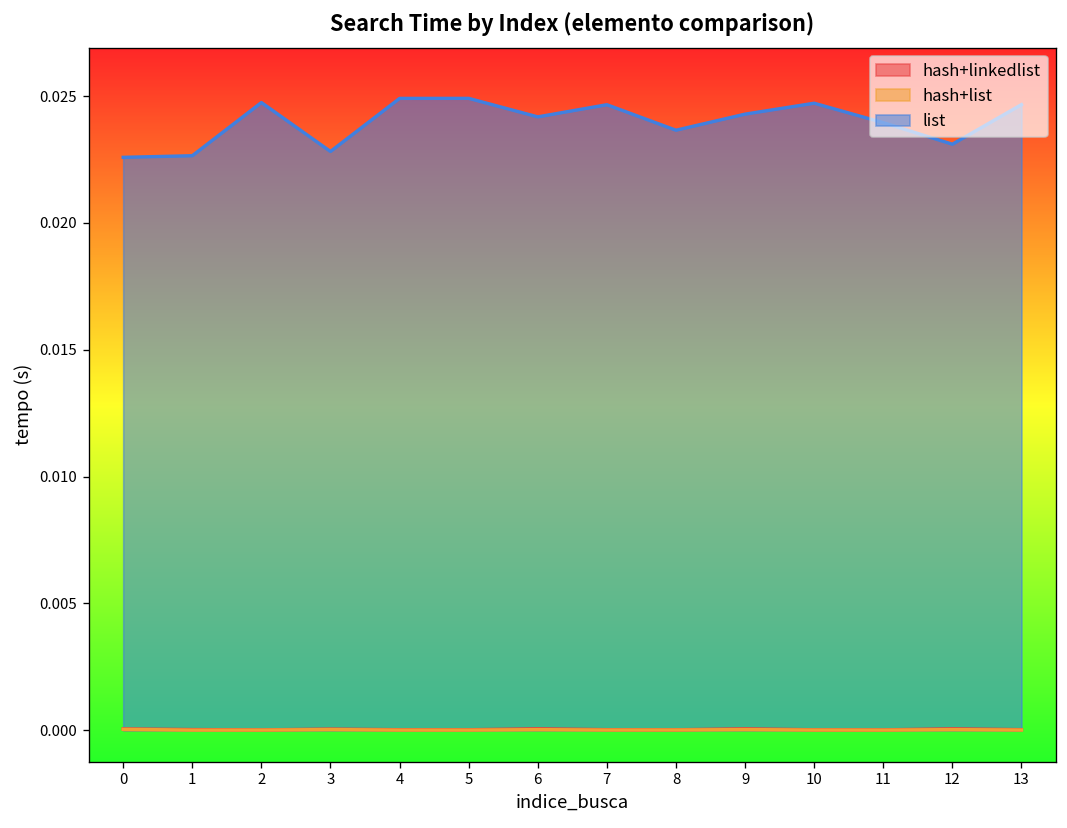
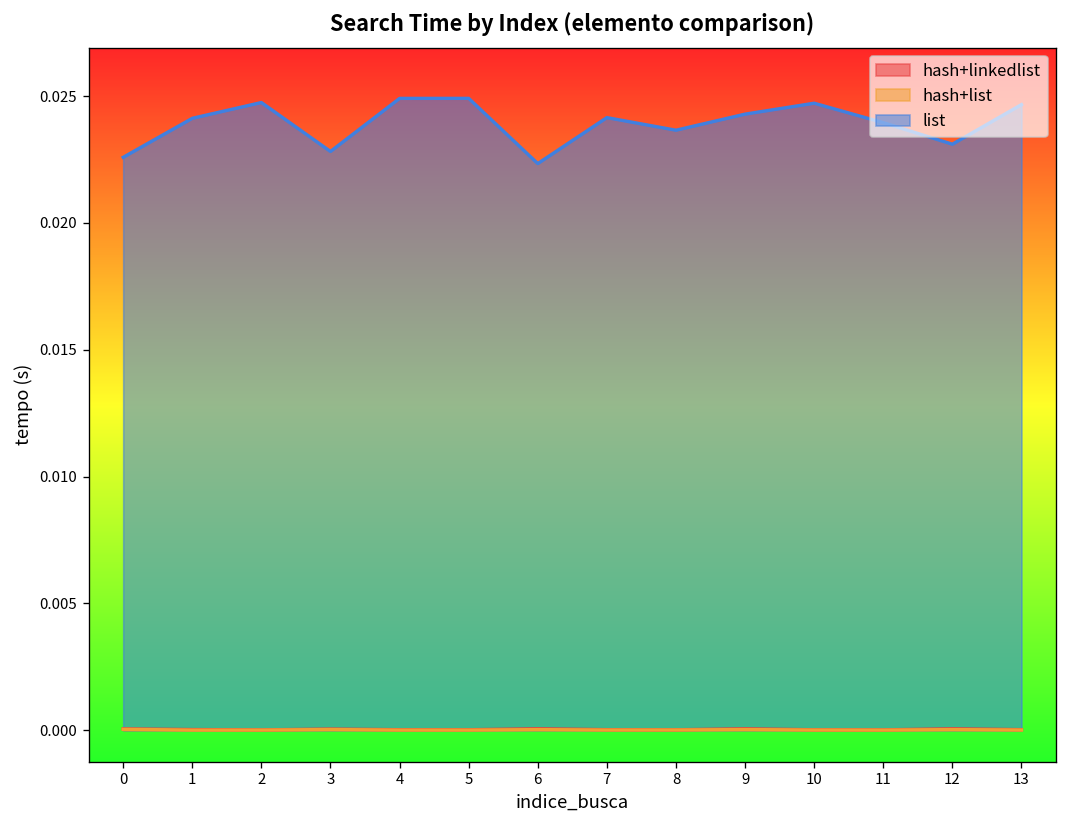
list, 1: 0.0227 -> 0.0241
list, 6: 0.0242 -> 0.0223
list, 7: 0.0247 -> 0.0242
